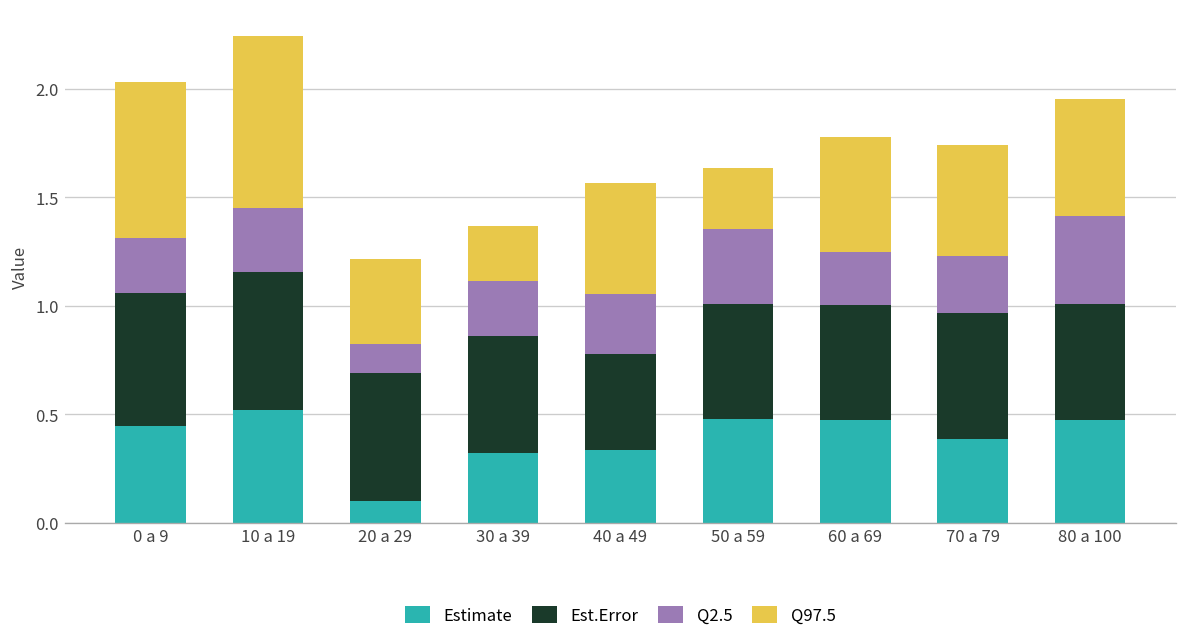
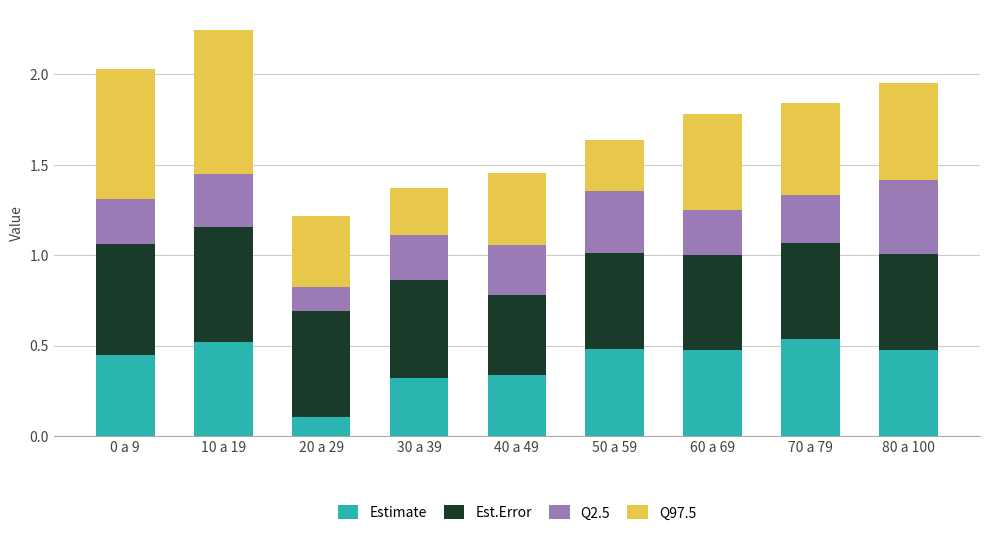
Q97.5, 40 a 49: 0.51 -> 0.40
Estimate, 70 a 79: 0.39 -> 0.54
Est.Error, 70 a 79: 0.58 -> 0.53
